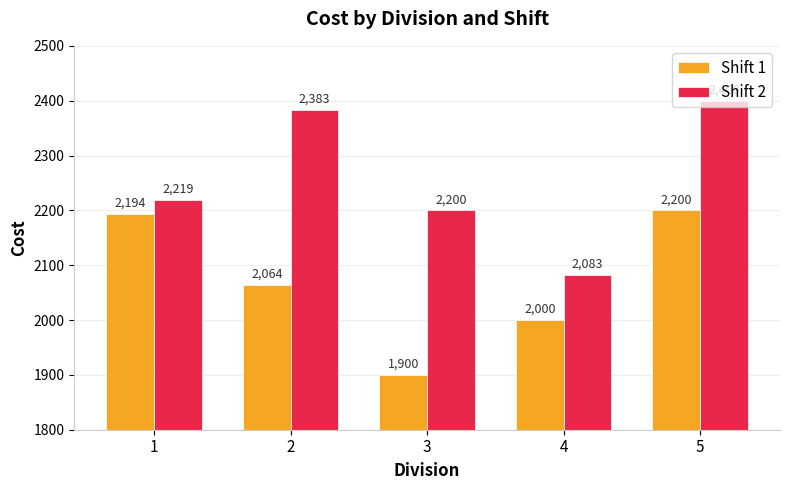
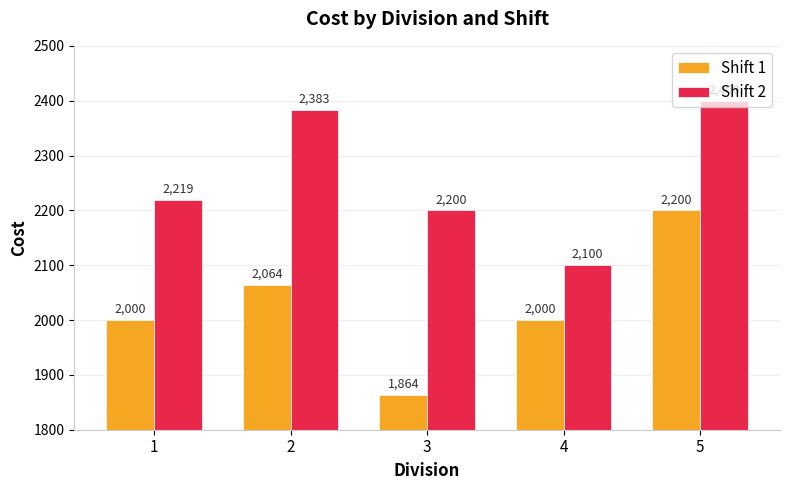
Shift 1, 1: 2,194 -> 2,000
Shift 1, 3: 1,900 -> 1,864
Shift 2, 4: 2,083 -> 2,100
